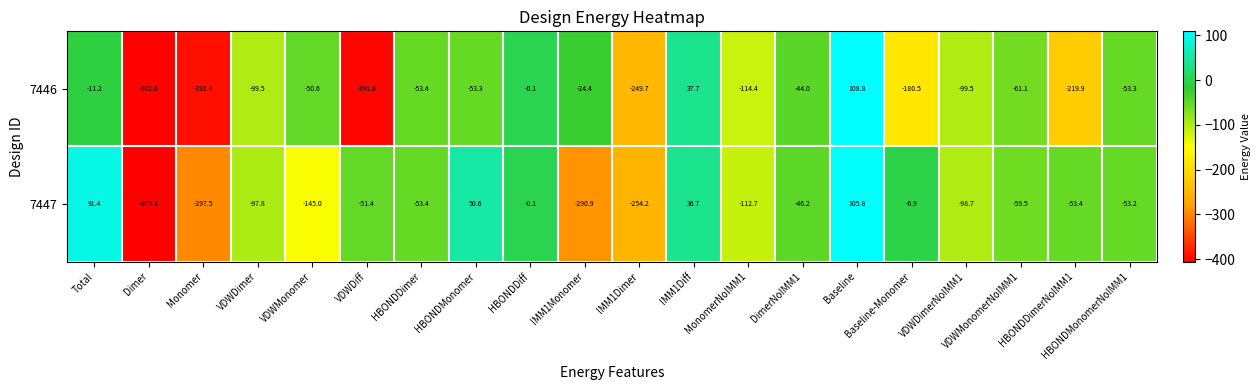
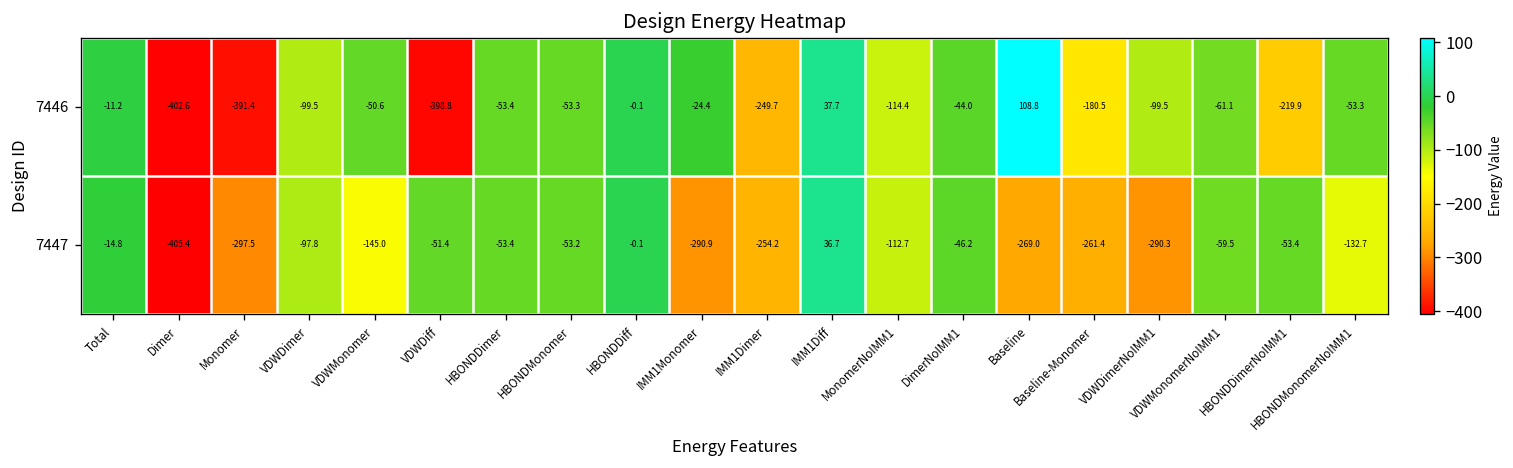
7447, Total: 91.4 -> -14.8
7447, HBONDMonomer: 50.6 -> -53.2
7447, Baseline: 105.8 -> -269.0
7447, Baseline-Monomer: -6.9 -> -261.4
7447, VDWDimerNoIMM1: -98.7 -> -290.3
7447, HBONDMonomerNoIMM1: -53.2 -> -132.7
